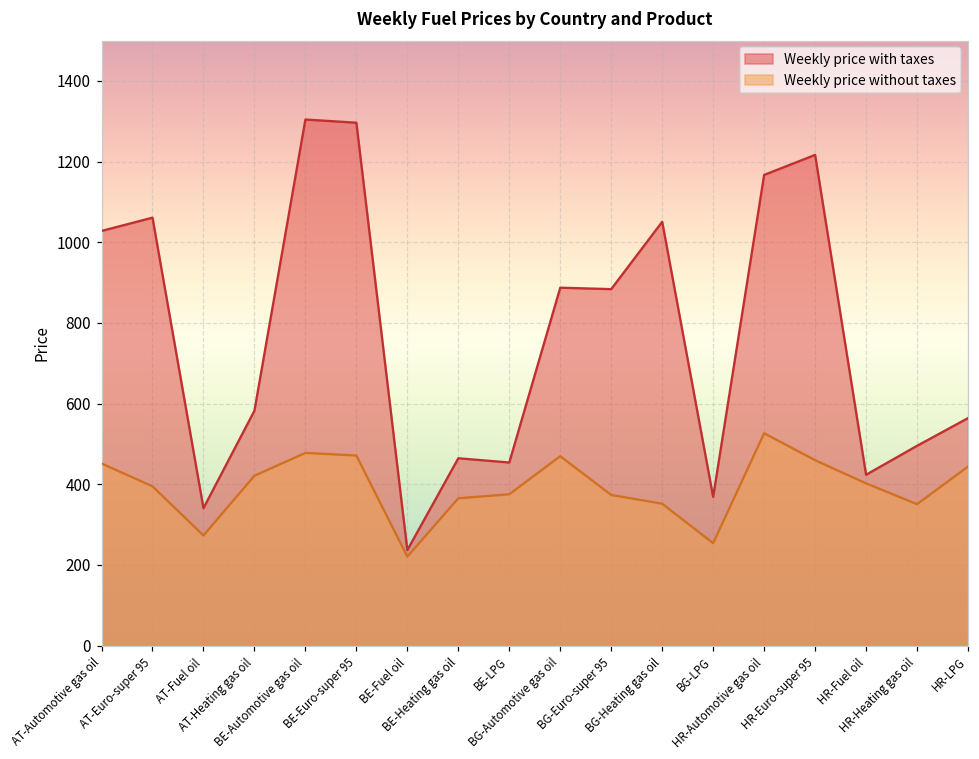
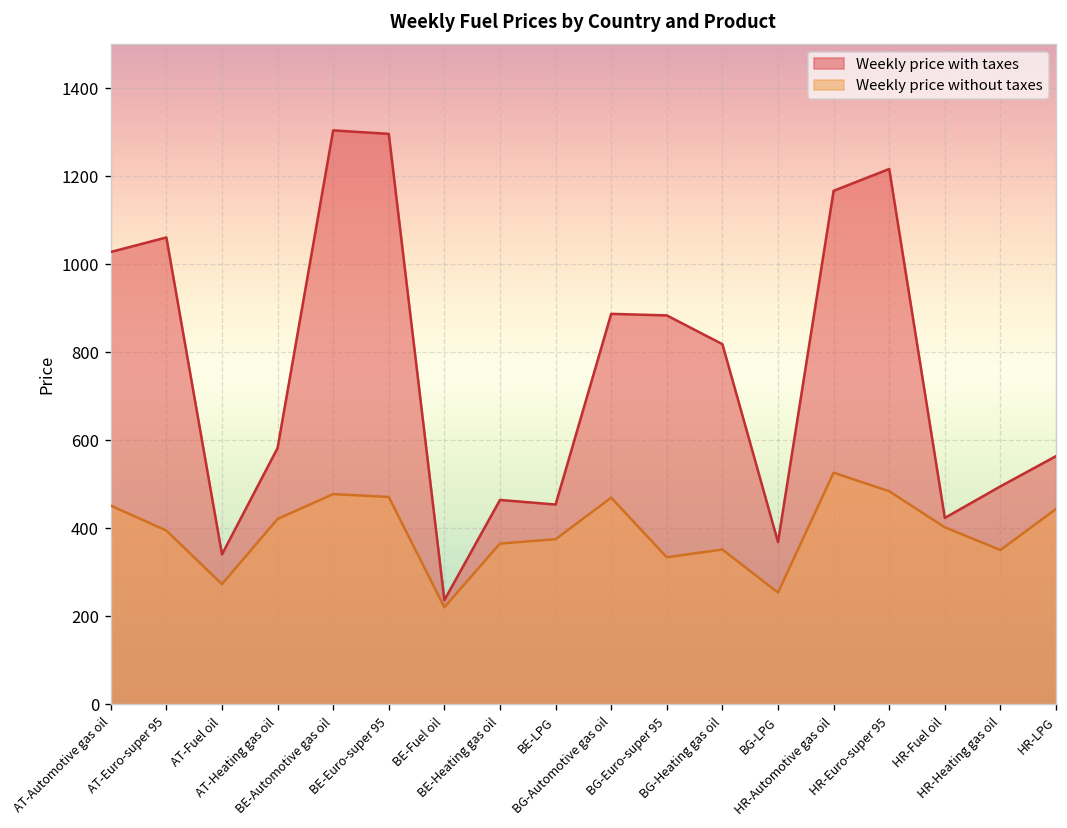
Weekly price without taxes, BG-Euro-super 95: 370 -> 330
Weekly price with taxes, BG-Heating gas oil: 1050 -> 820
Weekly price without taxes, HR-Euro-super 95: 460 -> 480
